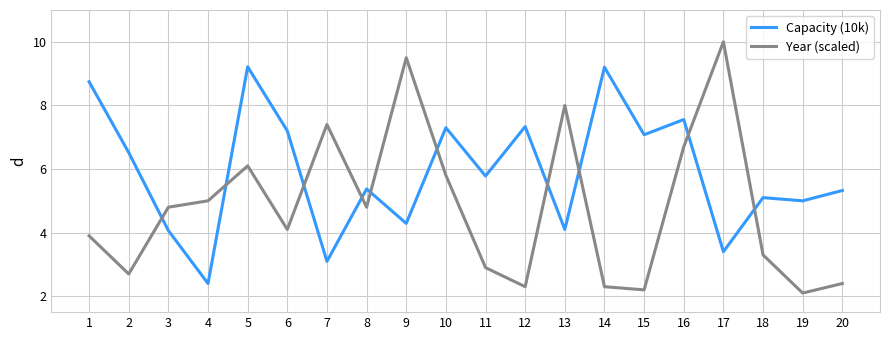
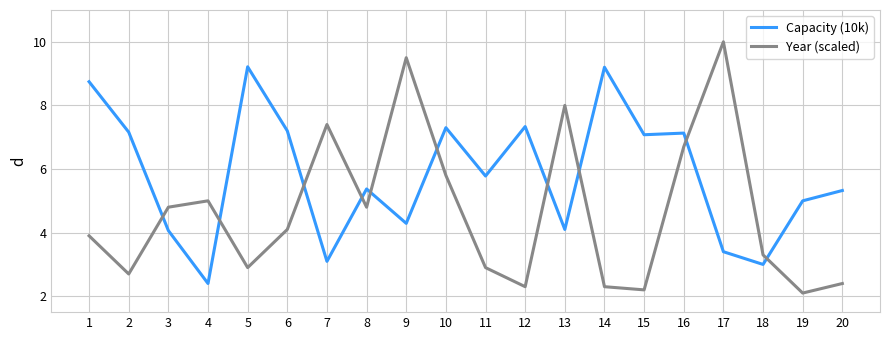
Capacity (10k), 2: 6.5 -> 7.2
Year (scaled), 5: 6.1 -> 2.9
Capacity (10k), 16: 7.6 -> 7.1
Capacity (10k), 18: 5.1 -> 3.0
